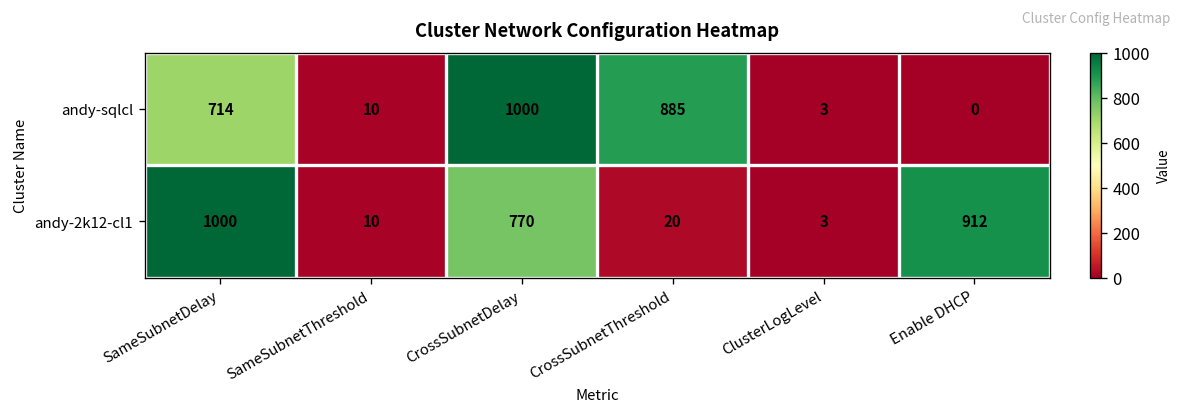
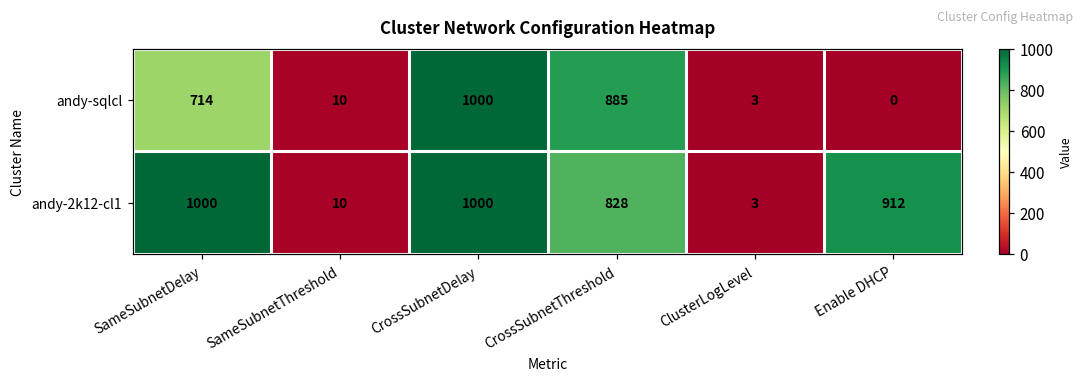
andy-2k12-cl1, CrossSubnetDelay: 770 -> 1000
andy-2k12-cl1, CrossSubnetThreshold: 20 -> 828
